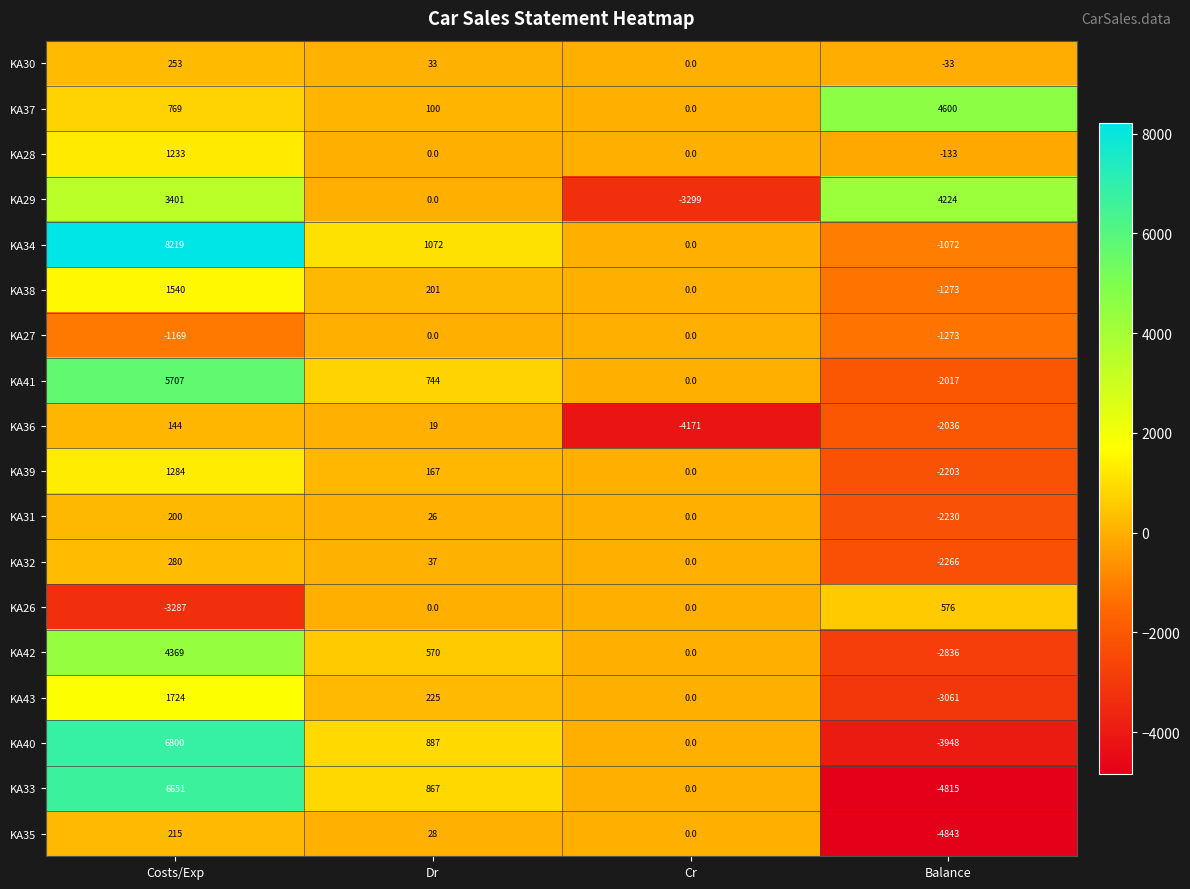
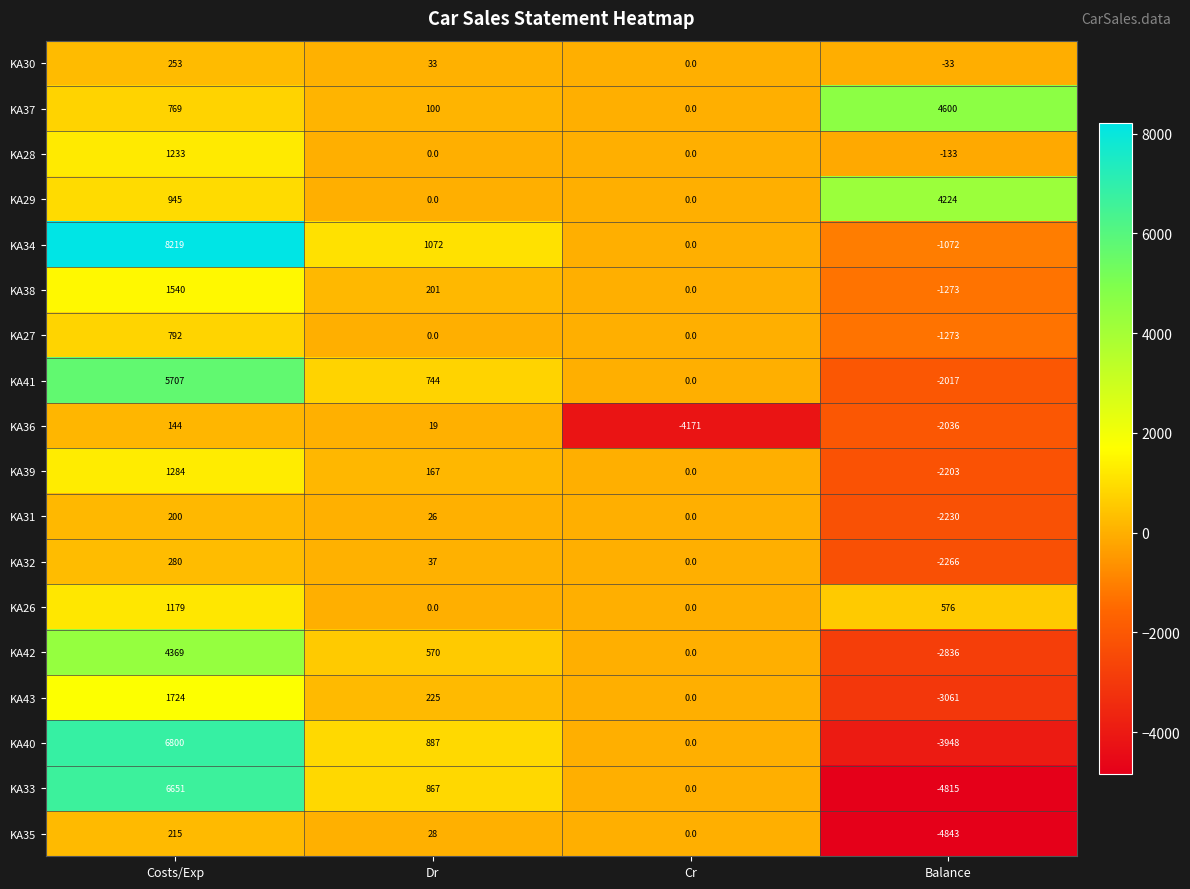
KA29, Costs/Exp: 3401 -> 945
KA29, Cr: -3299 -> 0.0
KA27, Costs/Exp: -1169 -> 792
KA26, Costs/Exp: -3287 -> 1179
